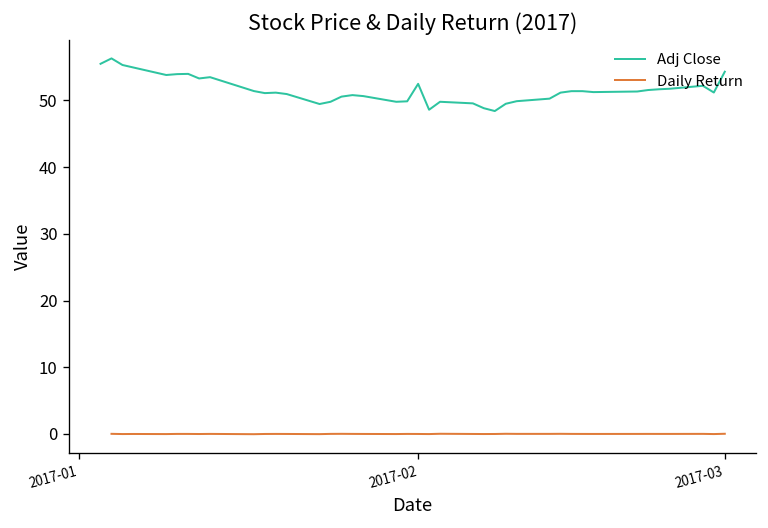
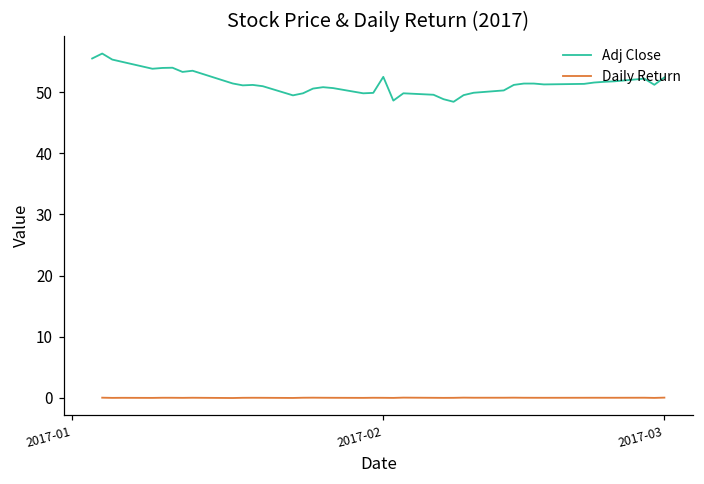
Adj Close, 2017-03: 54 -> 52
